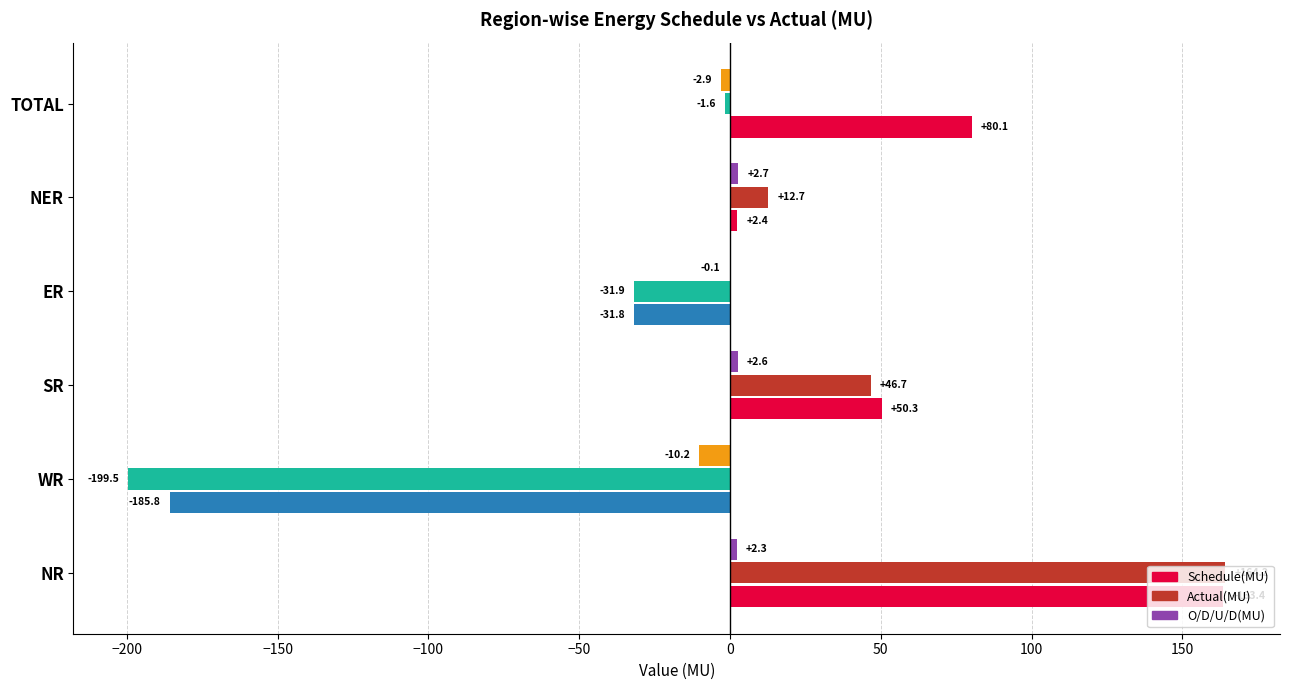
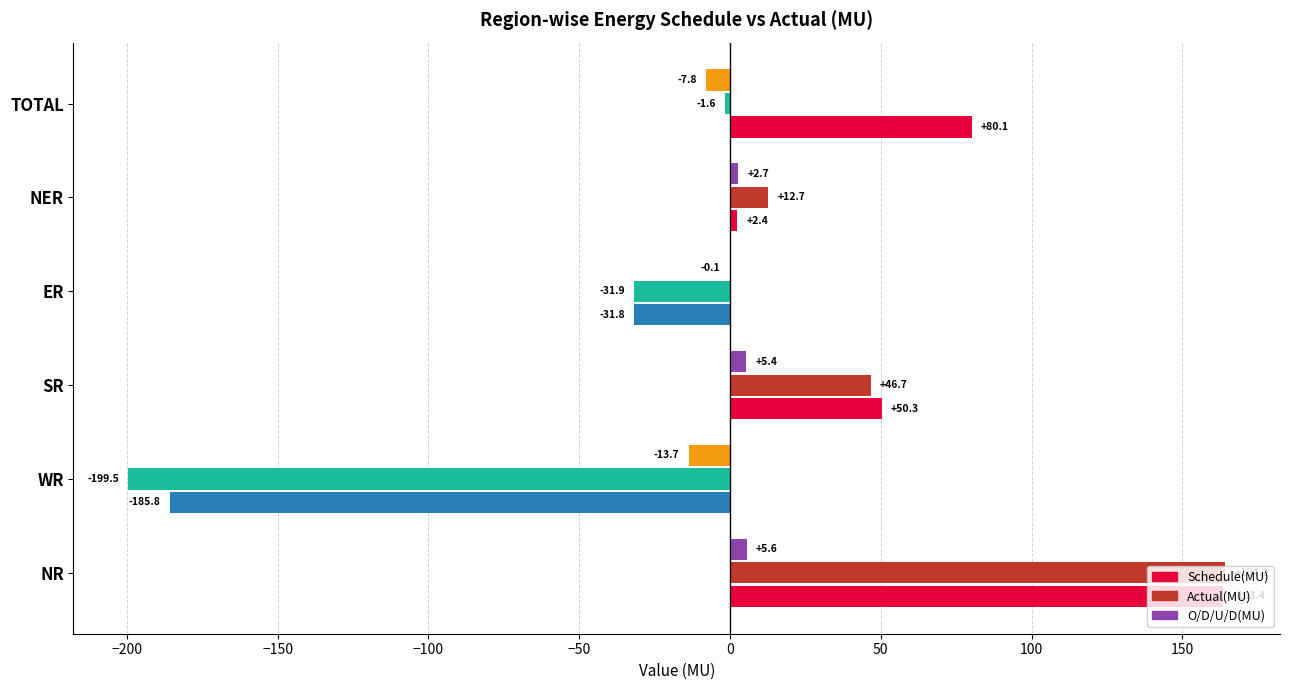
O/D/U/D(MU), TOTAL: -2.9 -> -7.8
O/D/U/D(MU), SR: +2.6 -> +5.4
O/D/U/D(MU), WR: -10.2 -> -13.7
O/D/U/D(MU), NR: +2.3 -> +5.6
